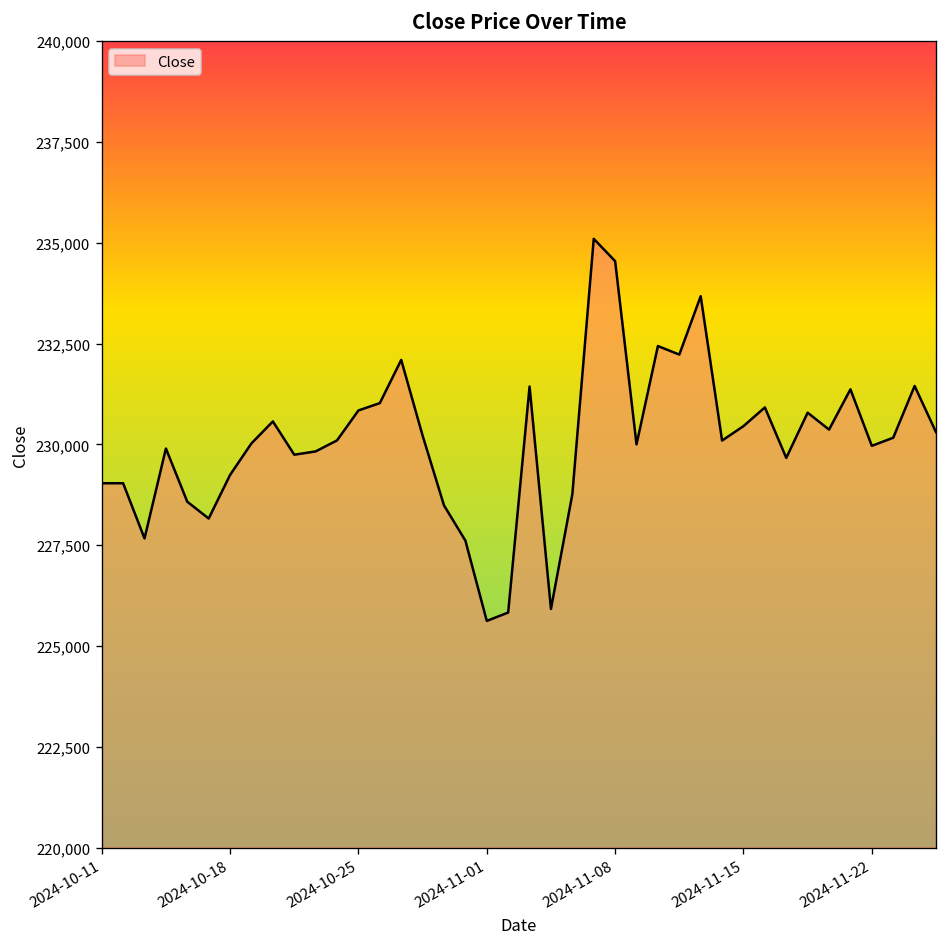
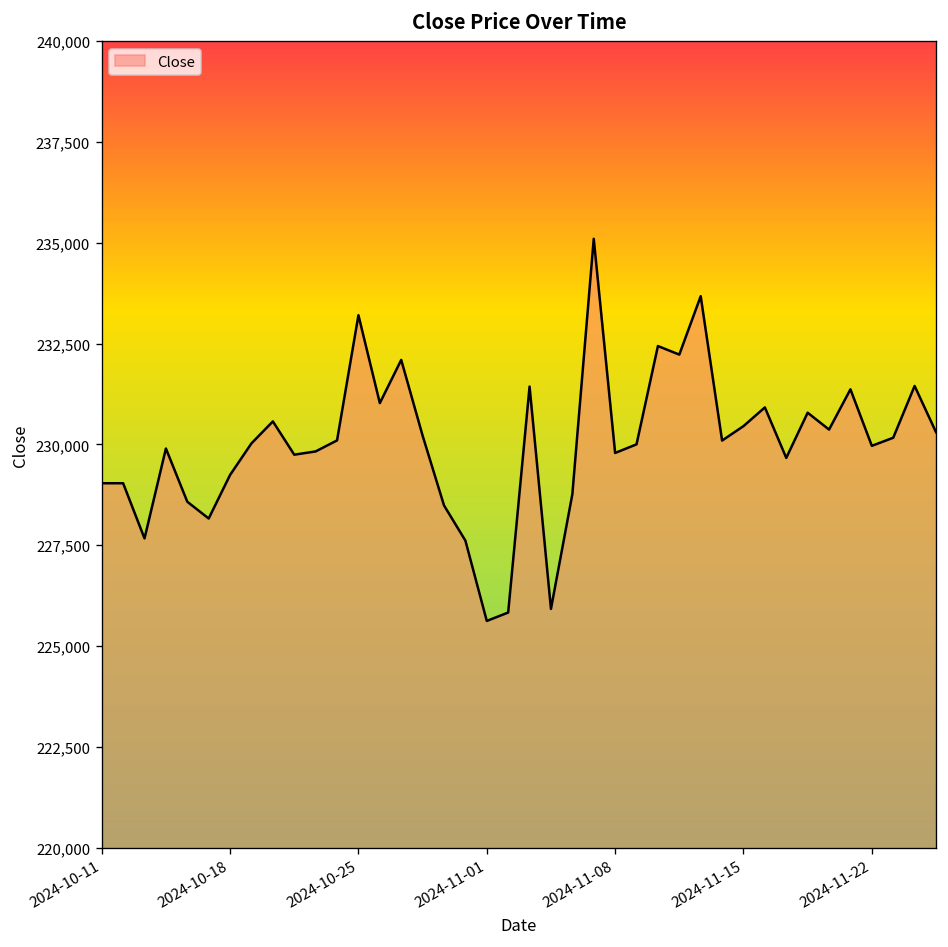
2024-10-25: 230,800 -> 233,200
2024-11-08: 234,500 -> 229,800
